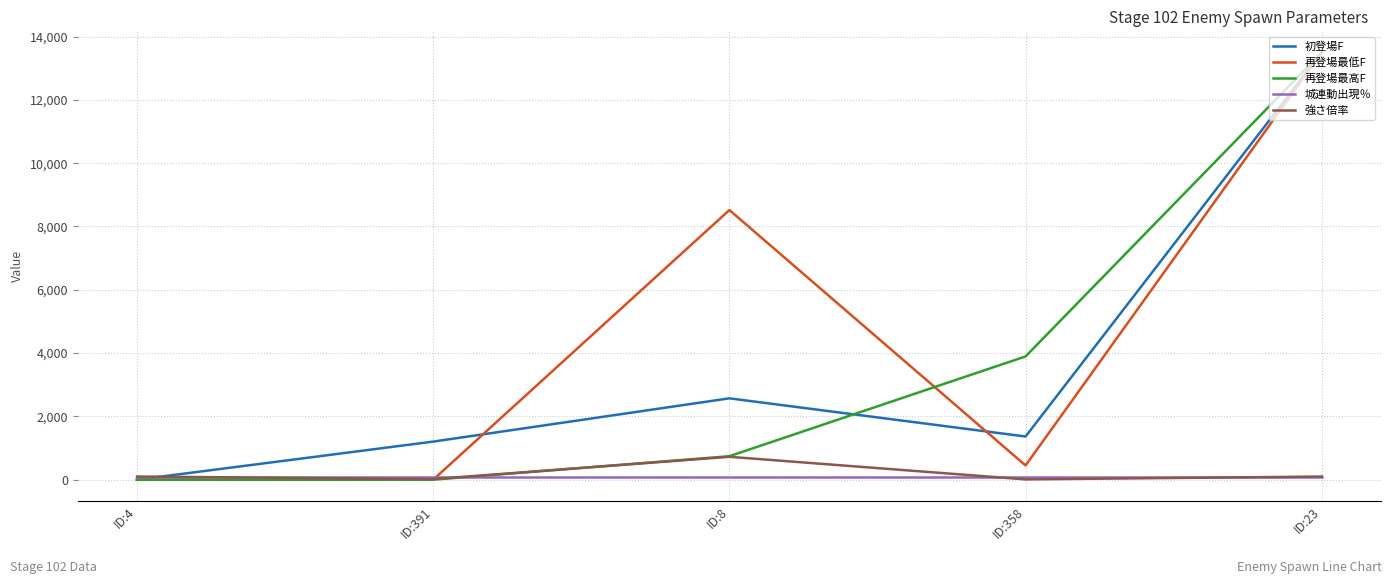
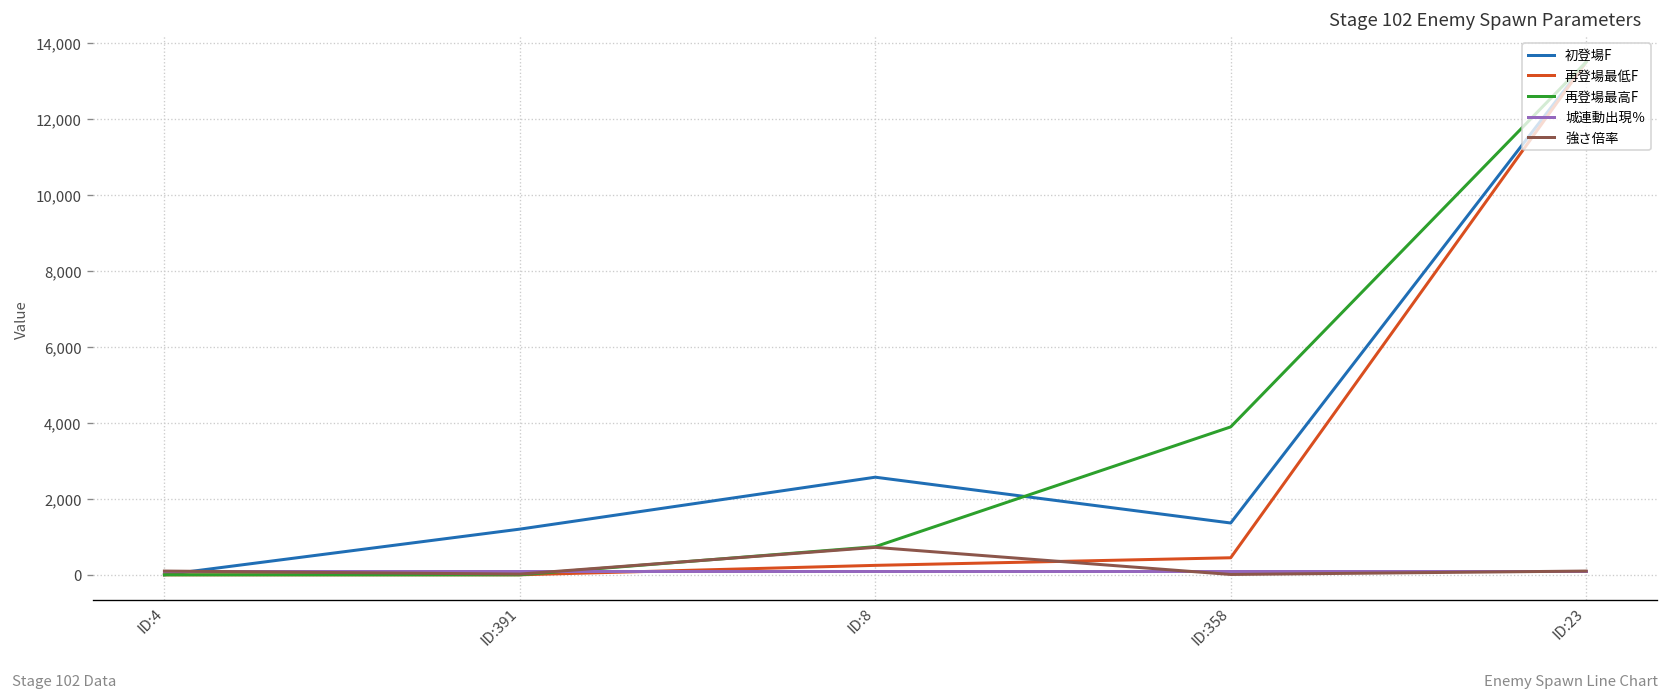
再登場最低F, ID:8: 8,500 -> 300
